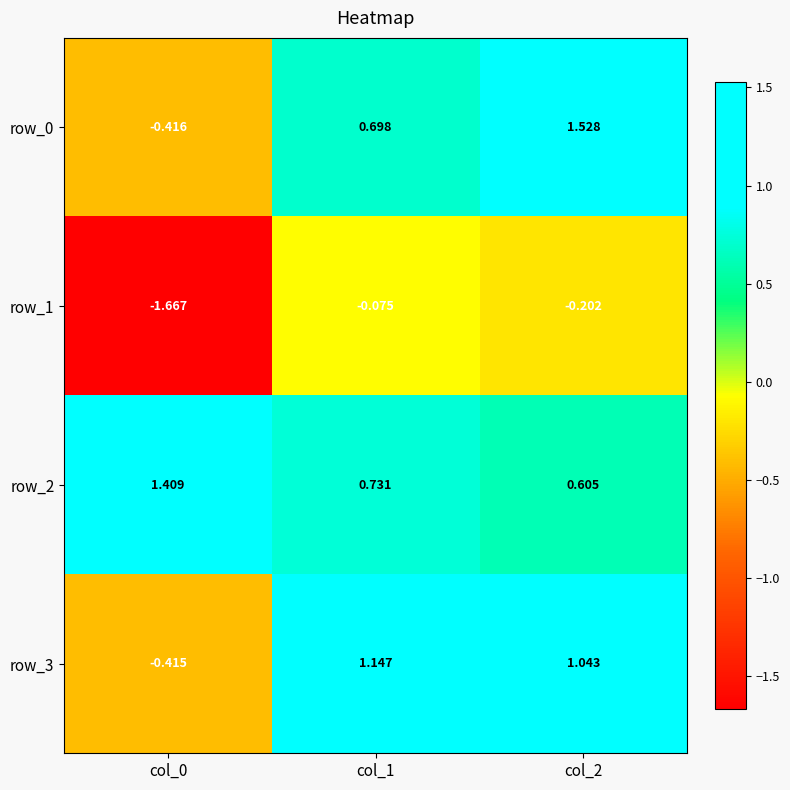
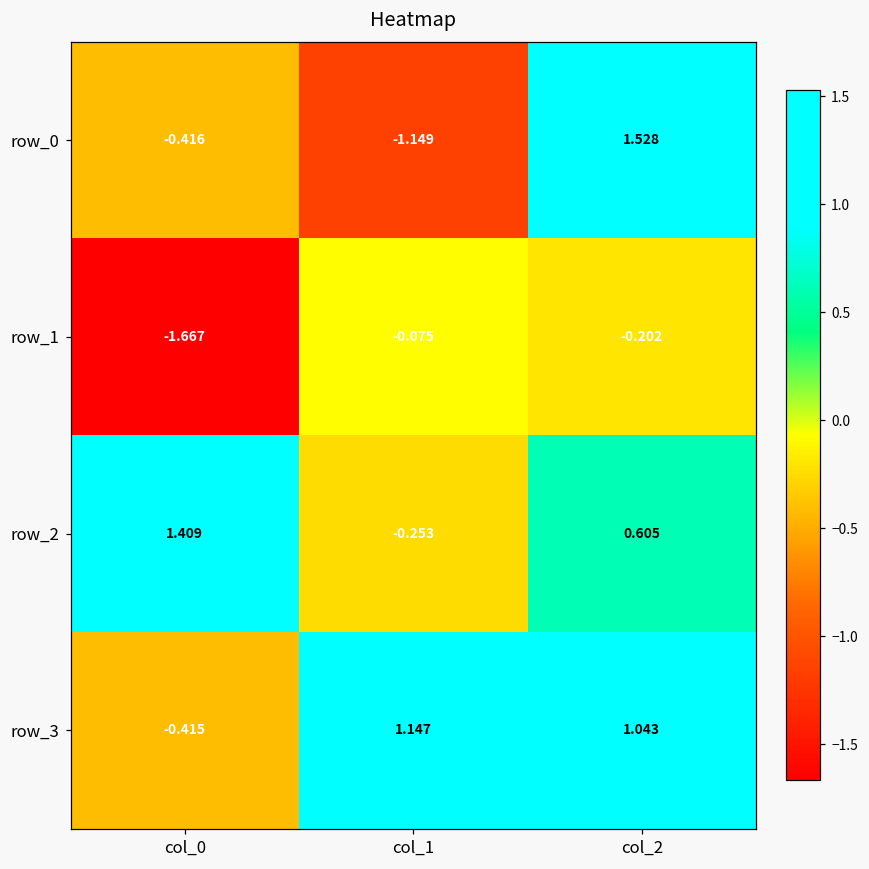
row_0, col_1: 0.698 -> -1.149
row_2, col_1: 0.731 -> -0.253
